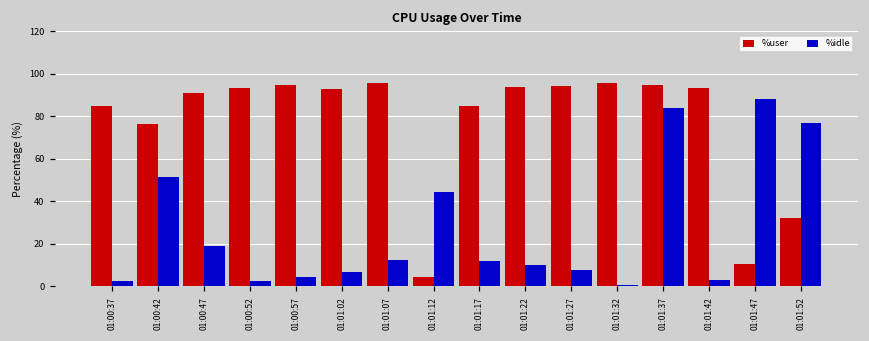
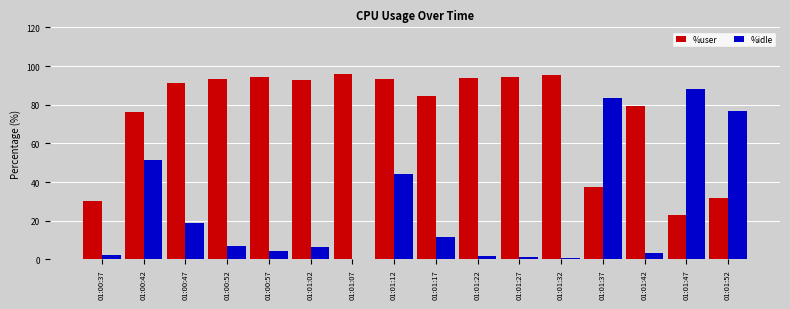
%user, 01:00:37: 85 -> 30
%idle, 01:00:52: 3 -> 7
%idle, 01:01:07: 12 -> 0
%user, 01:01:12: 4 -> 93
%idle, 01:01:22: 10 -> 2
%idle, 01:01:27: 8 -> 1
%user, 01:01:37: 95 -> 37
%user, 01:01:42: 93 -> 79
%user, 01:01:47: 11 -> 23
